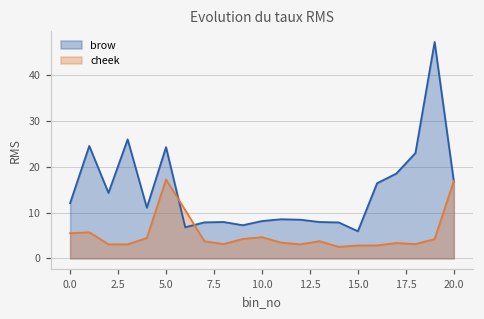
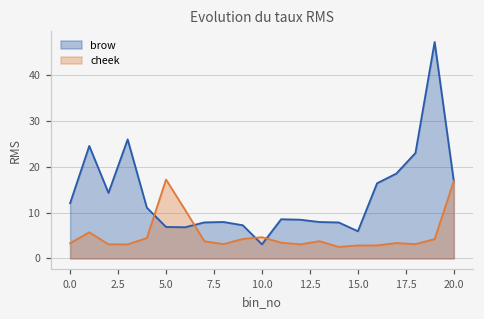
cheek, 0.0: 5 -> 3
brow, 5.0: 24 -> 7
brow, 10.0: 8 -> 3
